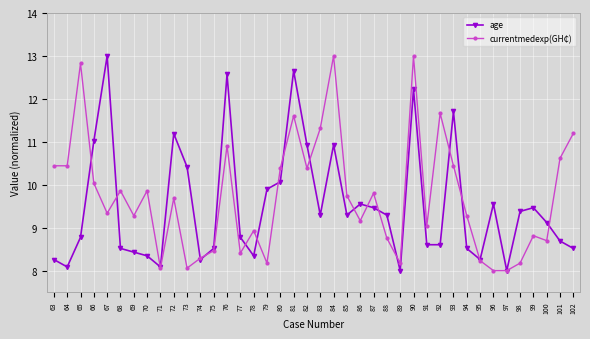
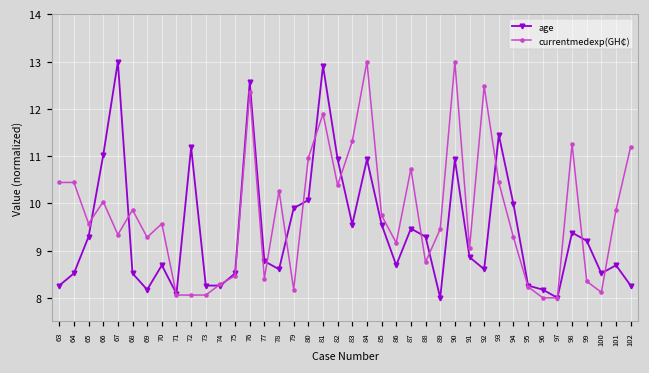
age, 64: 8.1 -> 8.5
age, 65: 8.8 -> 9.3
currentmedexp(GH₵), 65: 12.8 -> 9.6
age, 69: 8.4 -> 8.2
age, 70: 8.3 -> 8.7
currentmedexp(GH₵), 70: 9.9 -> 9.6
currentmedexp(GH₵), 72: 9.7 -> 8.1
age, 73: 10.4 -> 8.3
currentmedexp(GH₵), 76: 10.9 -> 12.4
age, 78: 8.3 -> 8.6
currentmedexp(GH₵), 78: 8.9 -> 10.3
currentmedexp(GH₵), 80: 10.4 -> 11.0
age, 81: 12.7 -> 12.9
currentmedexp(GH₵), 81: 11.6 -> 11.9
age, 83: 9.3 -> 9.6
age, 85: 9.3 -> 9.6
age, 86: 9.6 -> 8.7
currentmedexp(GH₵), 87: 9.8 -> 10.7
currentmedexp(GH₵), 89: 8.2 -> 9.5
age, 90: 12.2 -> 10.9
age, 91: 8.6 -> 8.9
currentmedexp(GH₵), 92: 11.7 -> 12.5
age, 93: 11.7 -> 11.4
age, 94: 8.5 -> 10.0
age, 96: 9.6 -> 8.2
currentmedexp(GH₵), 98: 8.2 -> 11.3
age, 99: 9.5 -> 9.2
currentmedexp(GH₵), 99: 8.8 -> 8.3
age, 100: 9.1 -> 8.5
currentmedexp(GH₵), 100: 8.7 -> 8.1
currentmedexp(GH₵), 101: 10.6 -> 9.9
age, 102: 8.5 -> 8.3
